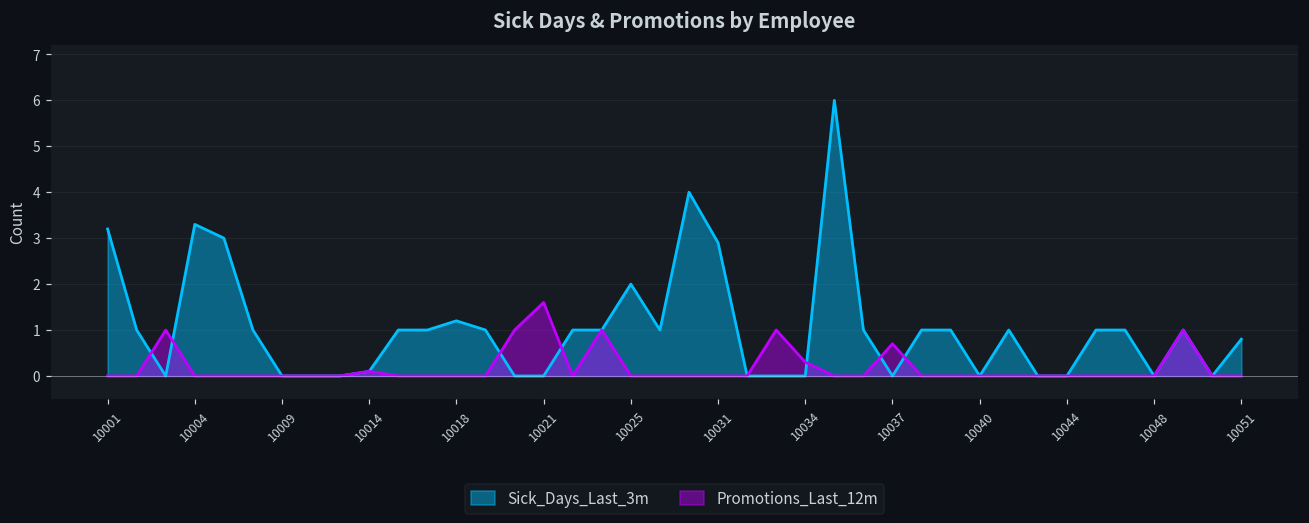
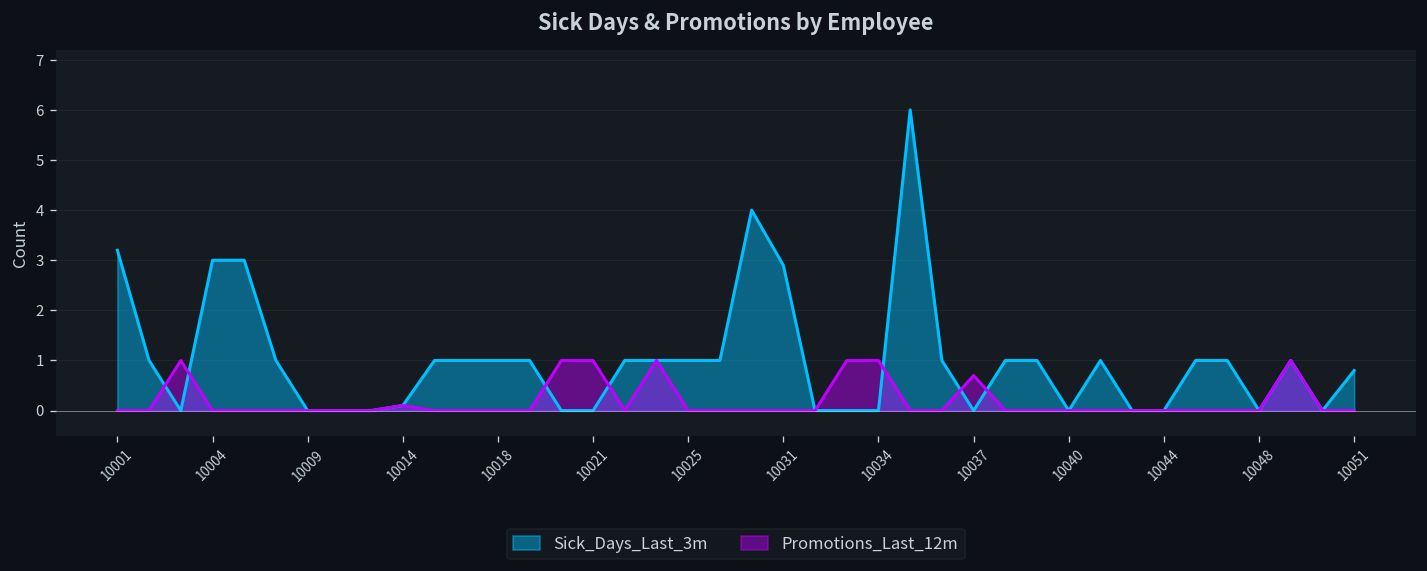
Sick_Days_Last_3m, 10004: 3.3 -> 3.0
Sick_Days_Last_3m, 10018: 1.2 -> 1.0
Promotions_Last_12m, 10021: 1.6 -> 1.0
Sick_Days_Last_3m, 10025: 2 -> 1
Promotions_Last_12m, 10034: 0.3 -> 1.0
